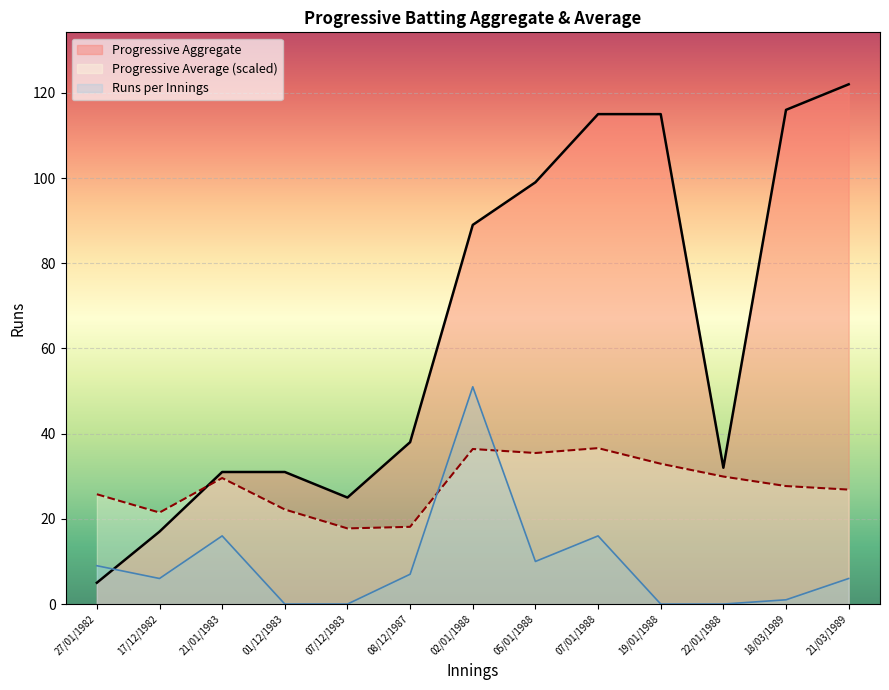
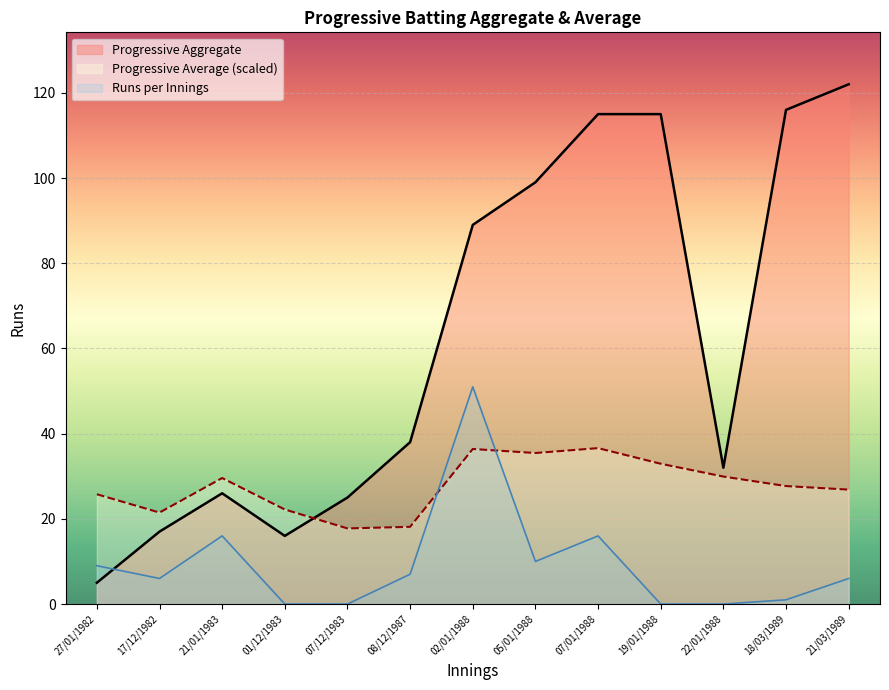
Progressive Aggregate, 21/01/1983: 31 -> 26
Progressive Aggregate, 01/12/1983: 31 -> 16
